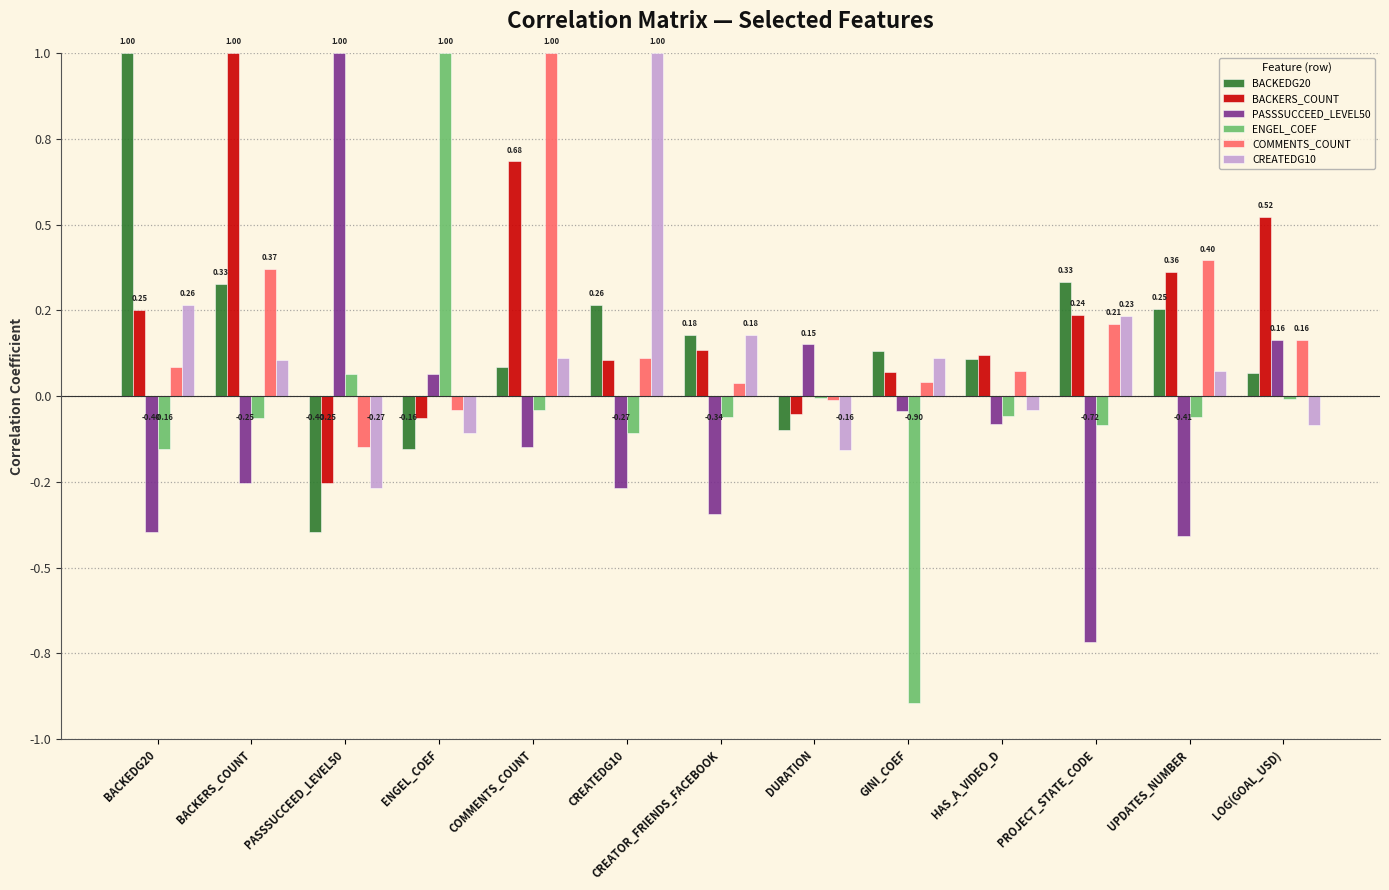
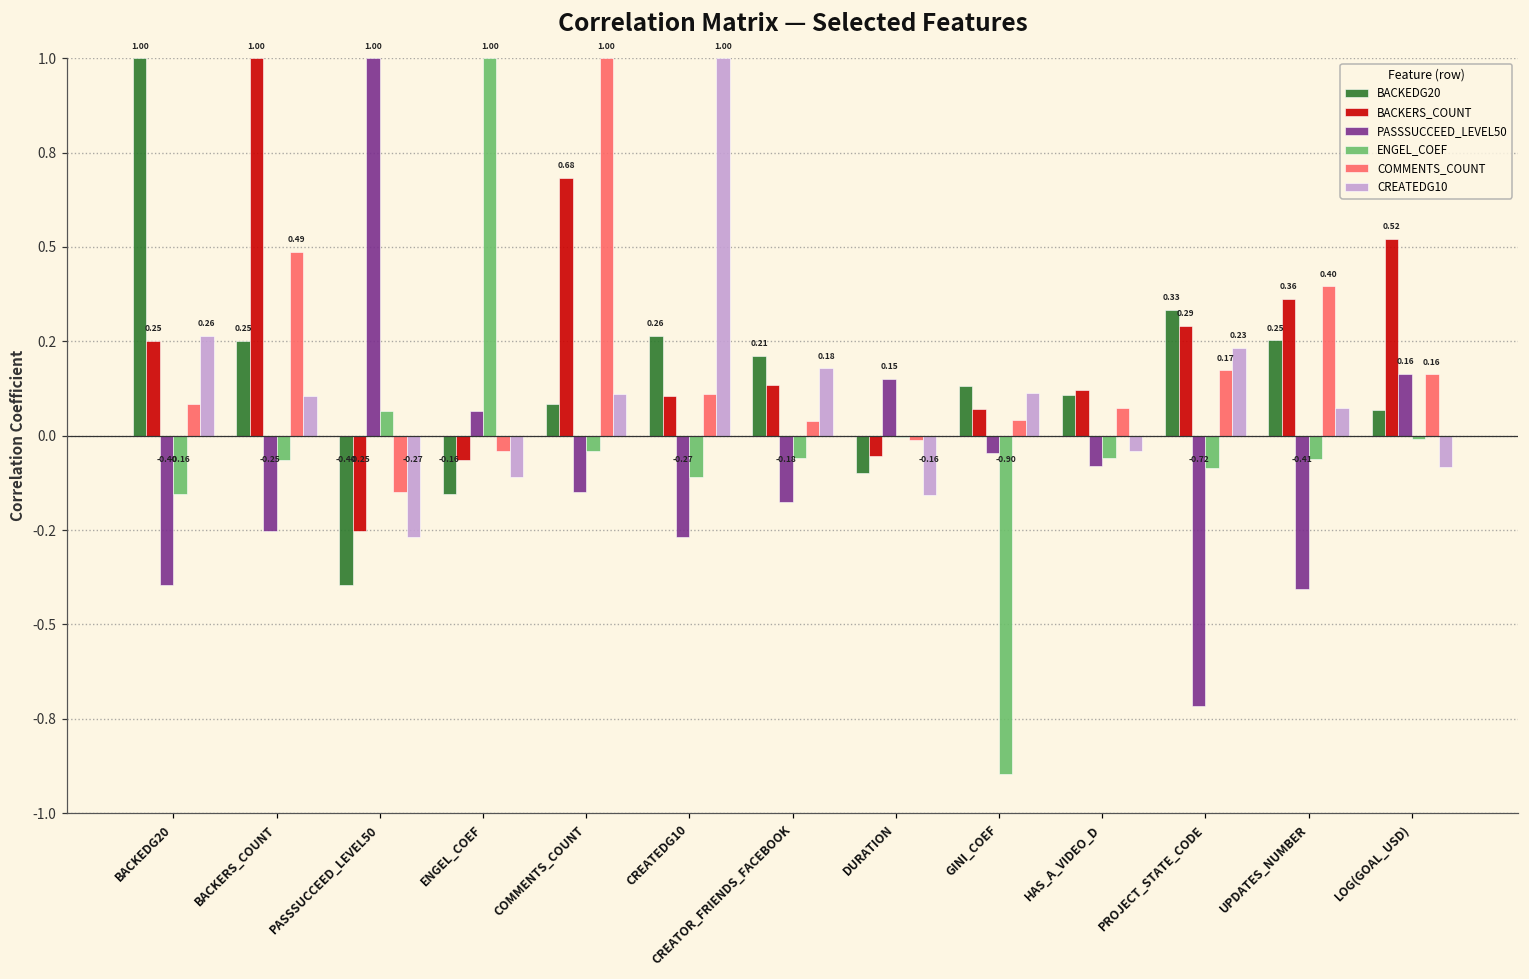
BACKEDG20, BACKERS_COUNT: 0.33 -> 0.25
COMMENTS_COUNT, BACKERS_COUNT: 0.37 -> 0.49
BACKEDG20, CREATOR_FRIENDS_FACEBOOK: 0.18 -> 0.21
PASSSUCCEED_LEVEL50, CREATOR_FRIENDS_FACEBOOK: -0.34 -> -0.18
BACKERS_COUNT, PROJECT_STATE_CODE: 0.24 -> 0.29
COMMENTS_COUNT, PROJECT_STATE_CODE: 0.21 -> 0.17
